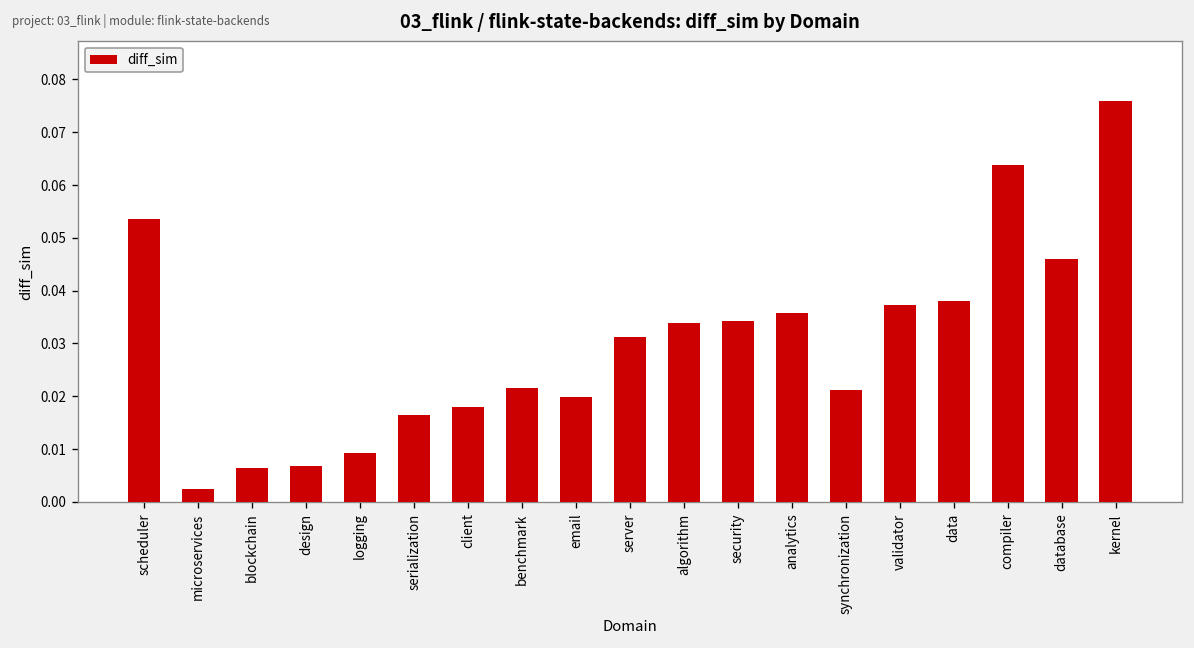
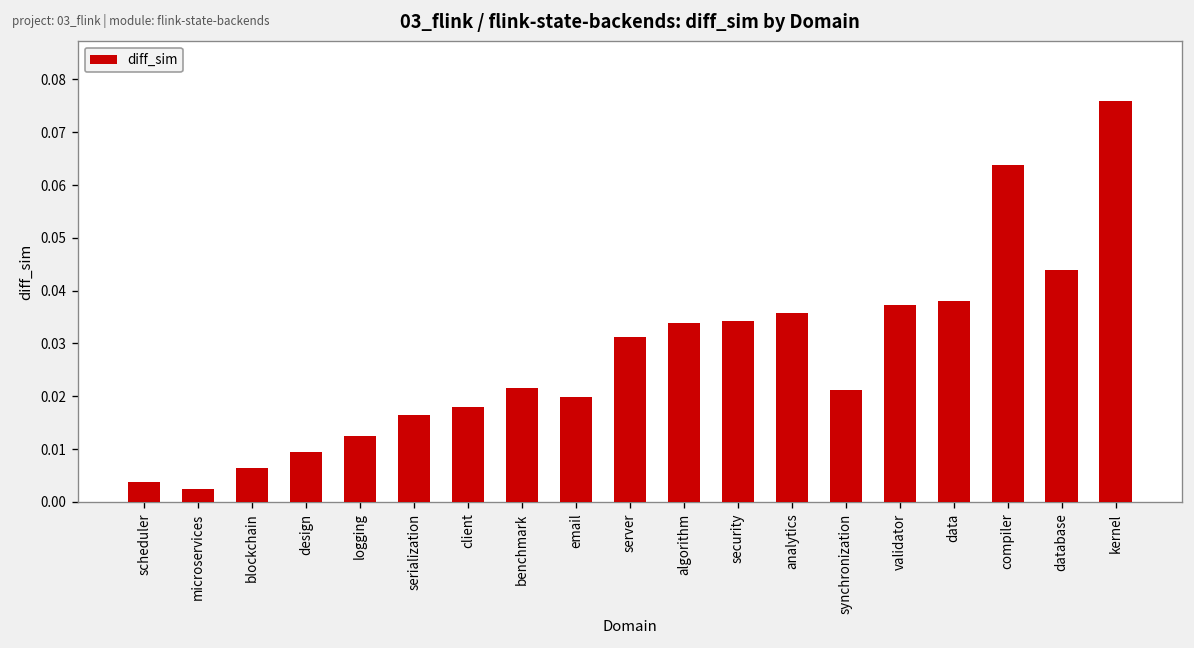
scheduler: 0.054 -> 0.004
design: 0.007 -> 0.009
logging: 0.009 -> 0.012
database: 0.046 -> 0.044
